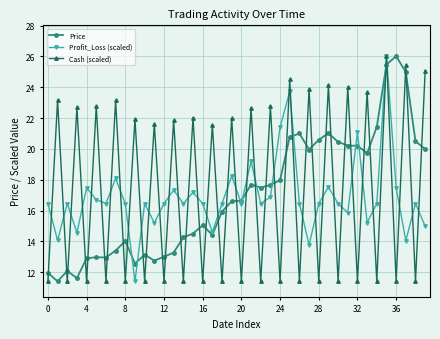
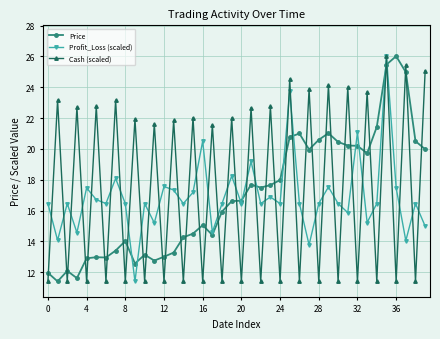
Profit_Loss (scaled), 12: 16.5 -> 17.6
Profit_Loss (scaled), 16: 16.5 -> 20.5
Profit_Loss (scaled), 24: 21.4 -> 16.5
